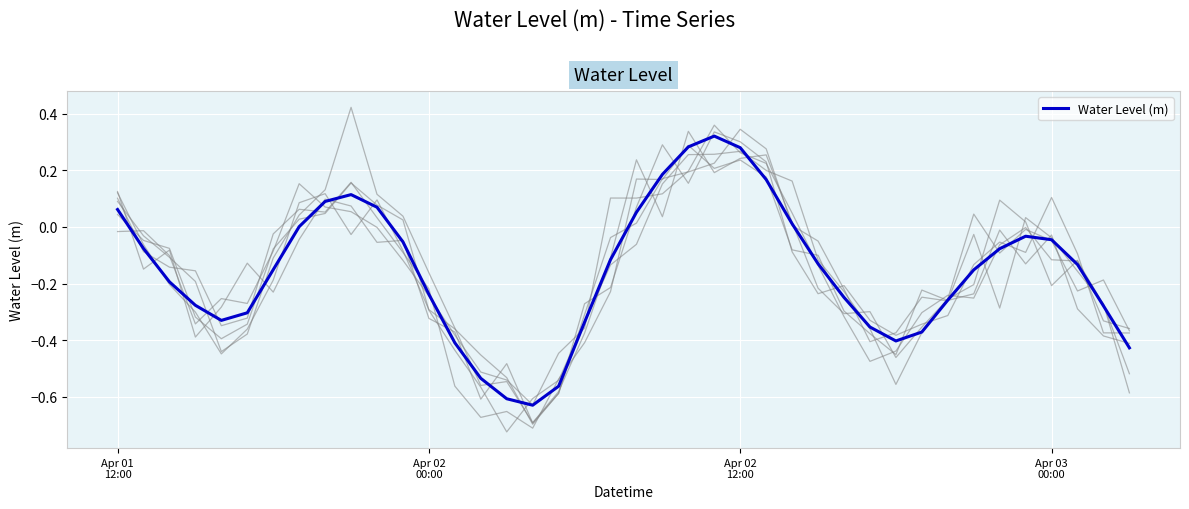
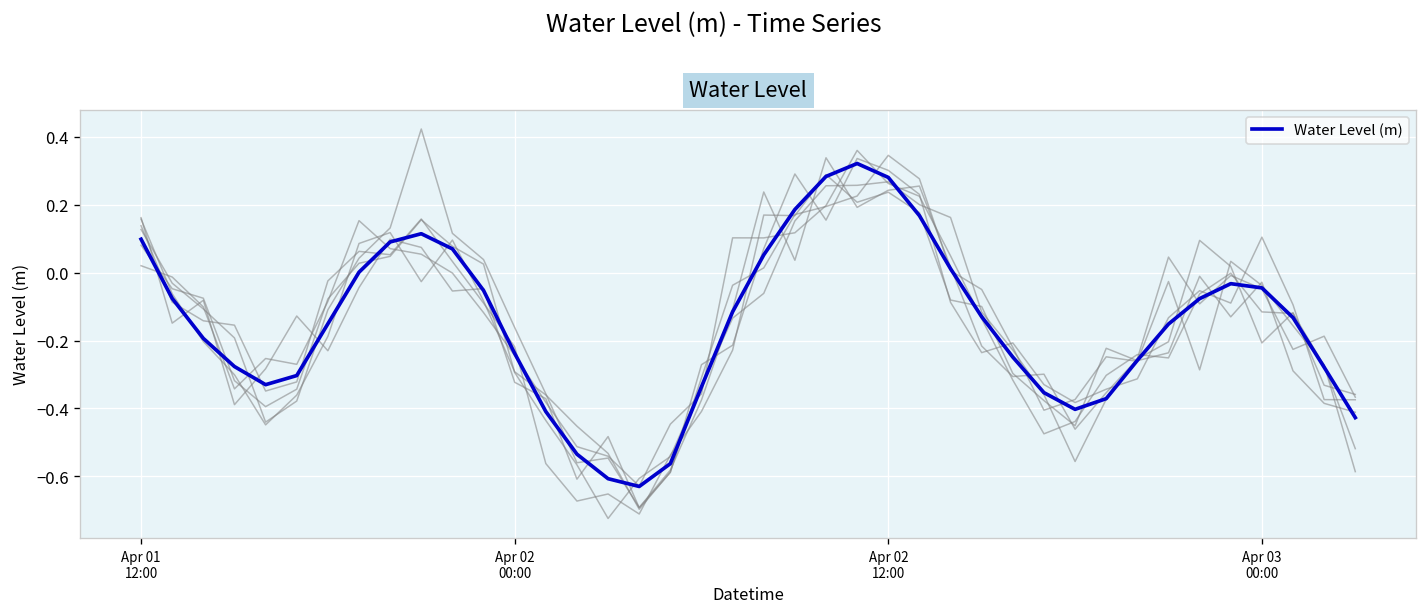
Water Level (m), Apr 01 12:00: 0.06 -> 0.10
